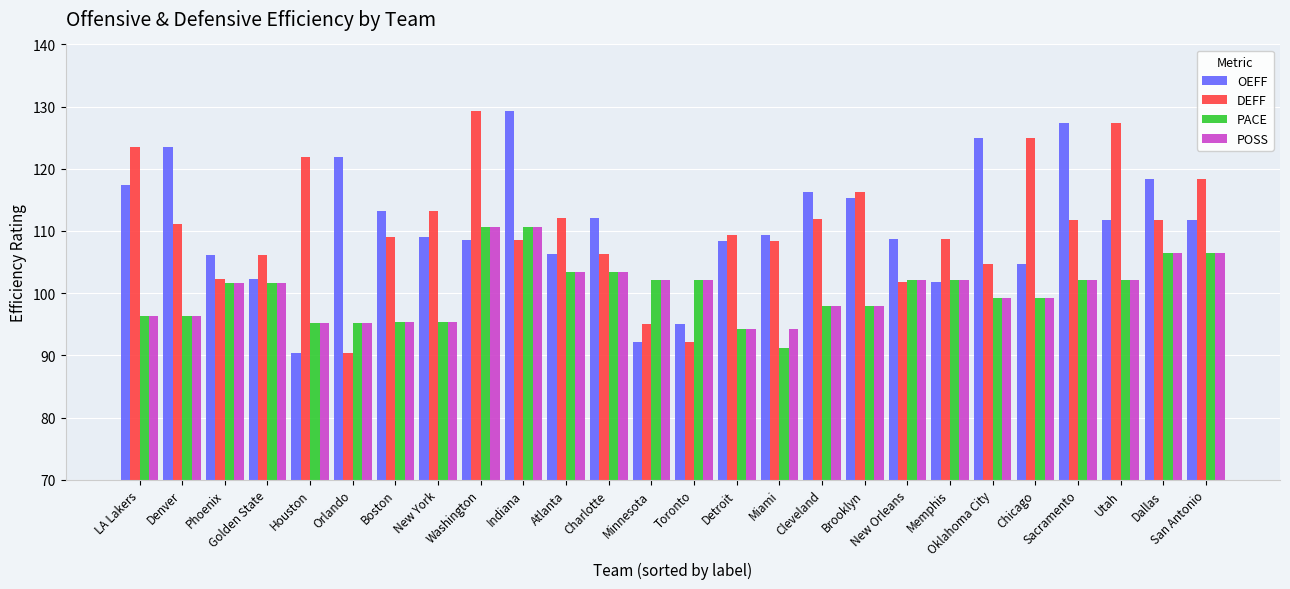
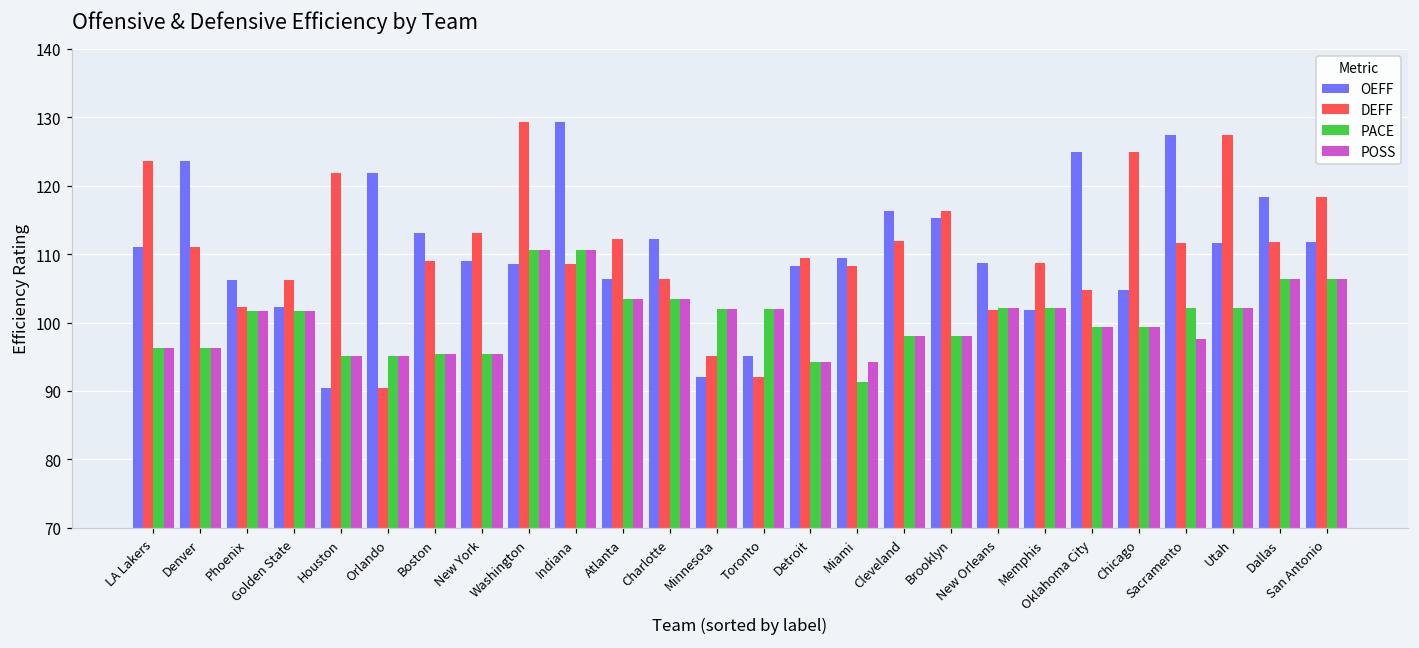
OEFF, LA Lakers: 117 -> 111
POSS, Sacramento: 102 -> 98
